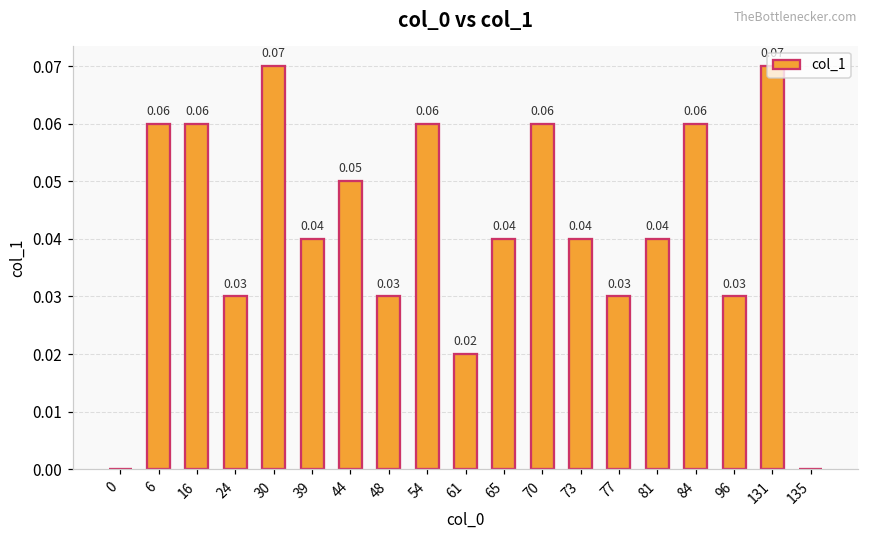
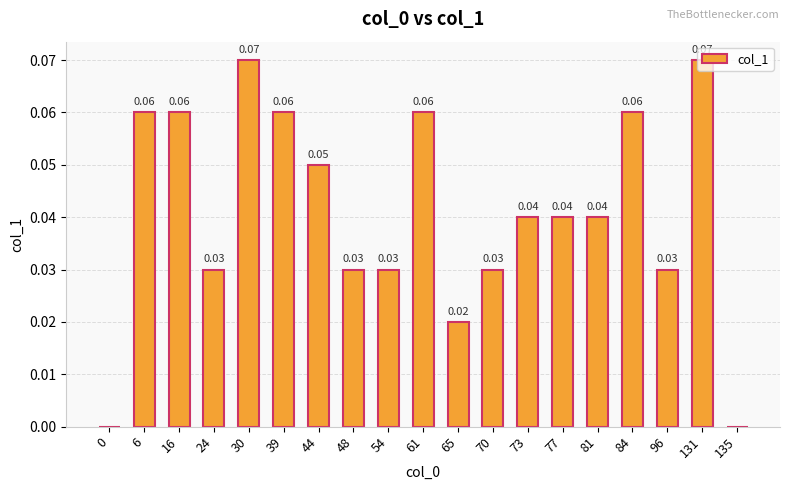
39: 0.04 -> 0.06
54: 0.06 -> 0.03
61: 0.02 -> 0.06
65: 0.04 -> 0.02
70: 0.06 -> 0.03
77: 0.03 -> 0.04
